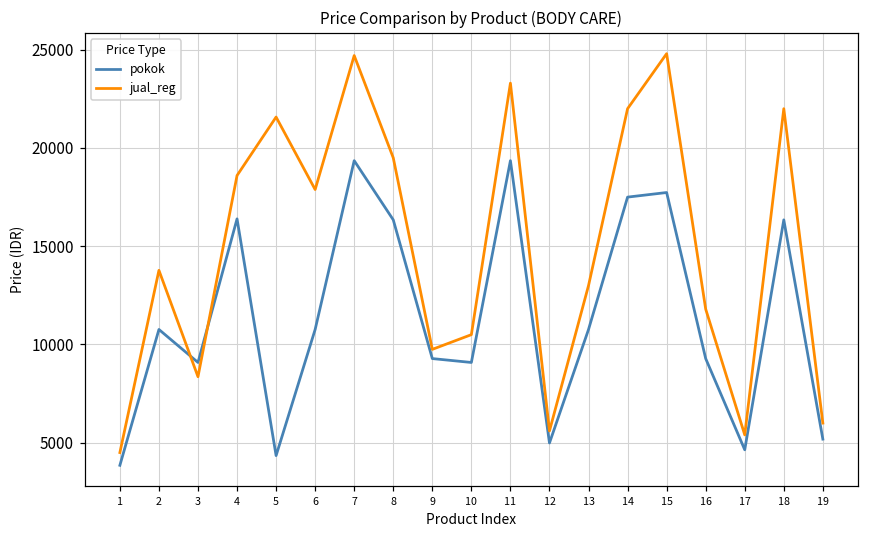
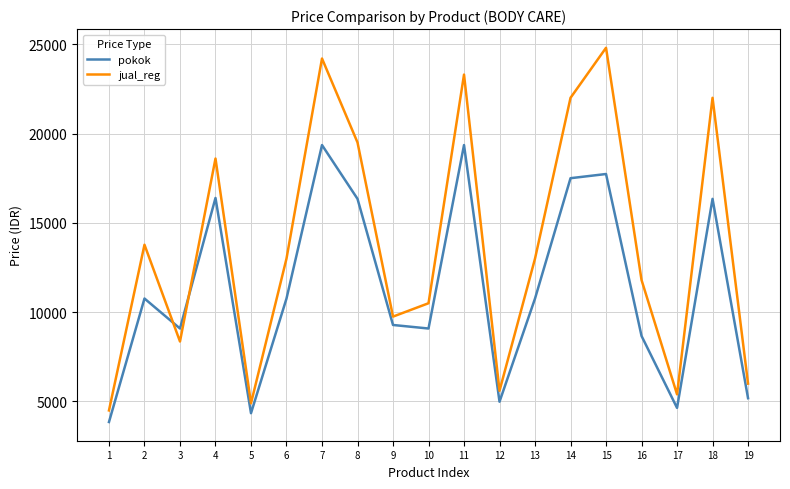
jual_reg, 5: 21600 -> 4900
jual_reg, 6: 17900 -> 13000
jual_reg, 7: 24700 -> 24200
pokok, 16: 9300 -> 8700
